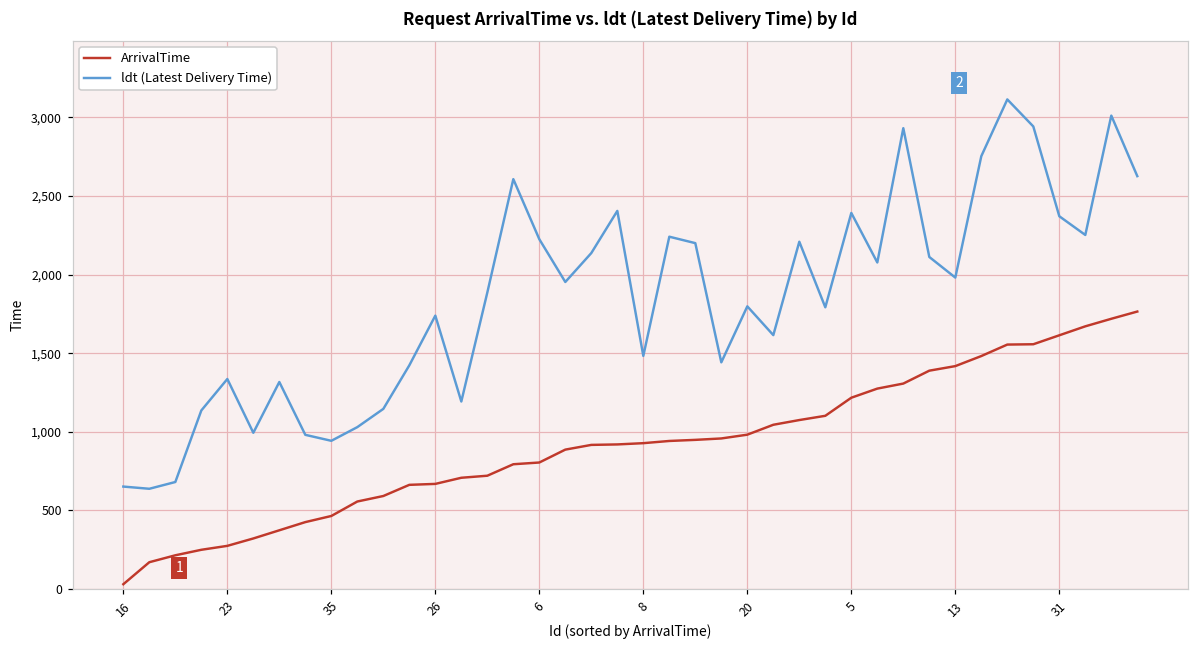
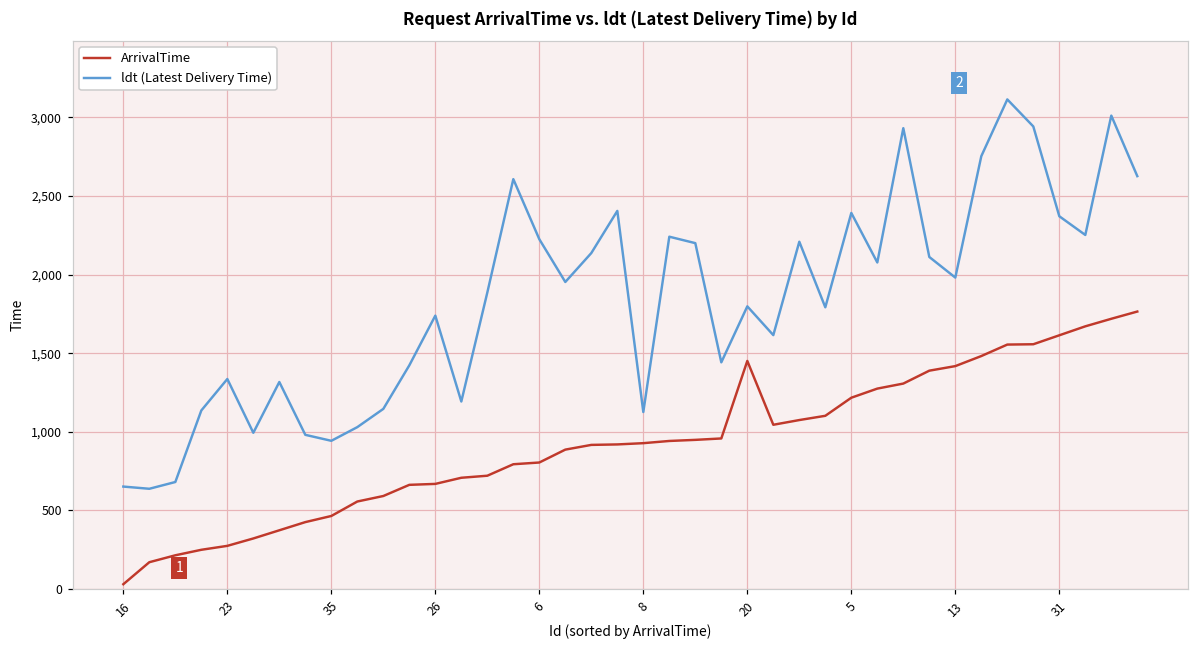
ldt (Latest Delivery Time), 8: 1,480 -> 1,130
ArrivalTime, 20: 980 -> 1,450
